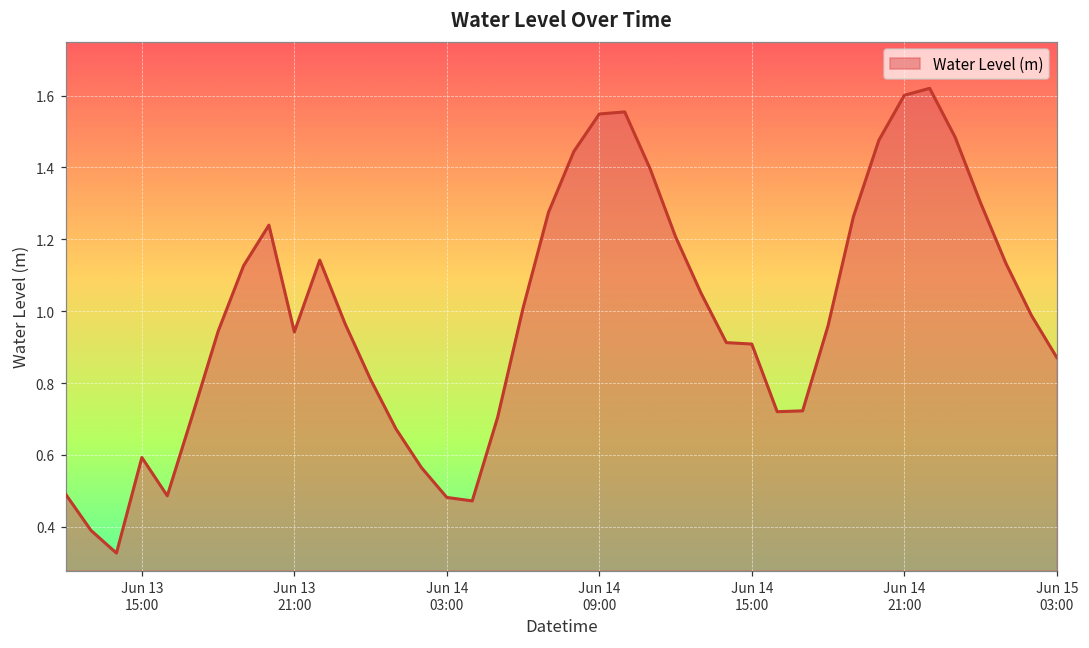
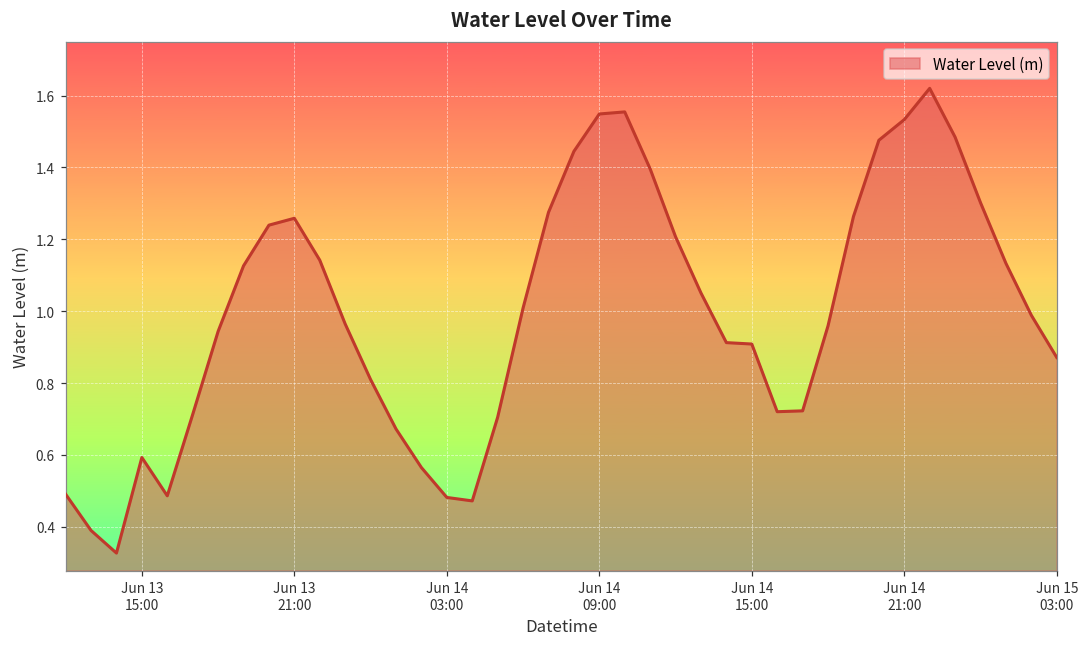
Jun 13 21:00: 0.94 -> 1.26
Jun 14 21:00: 1.60 -> 1.53
